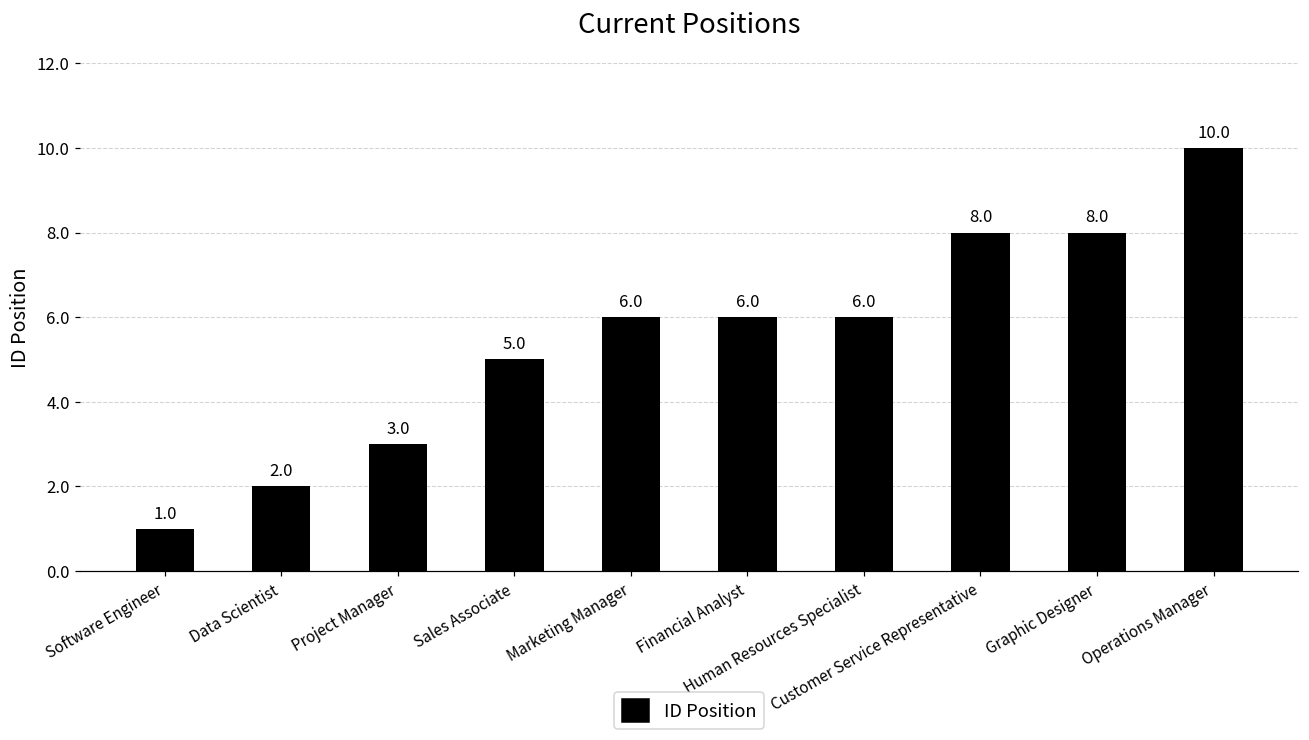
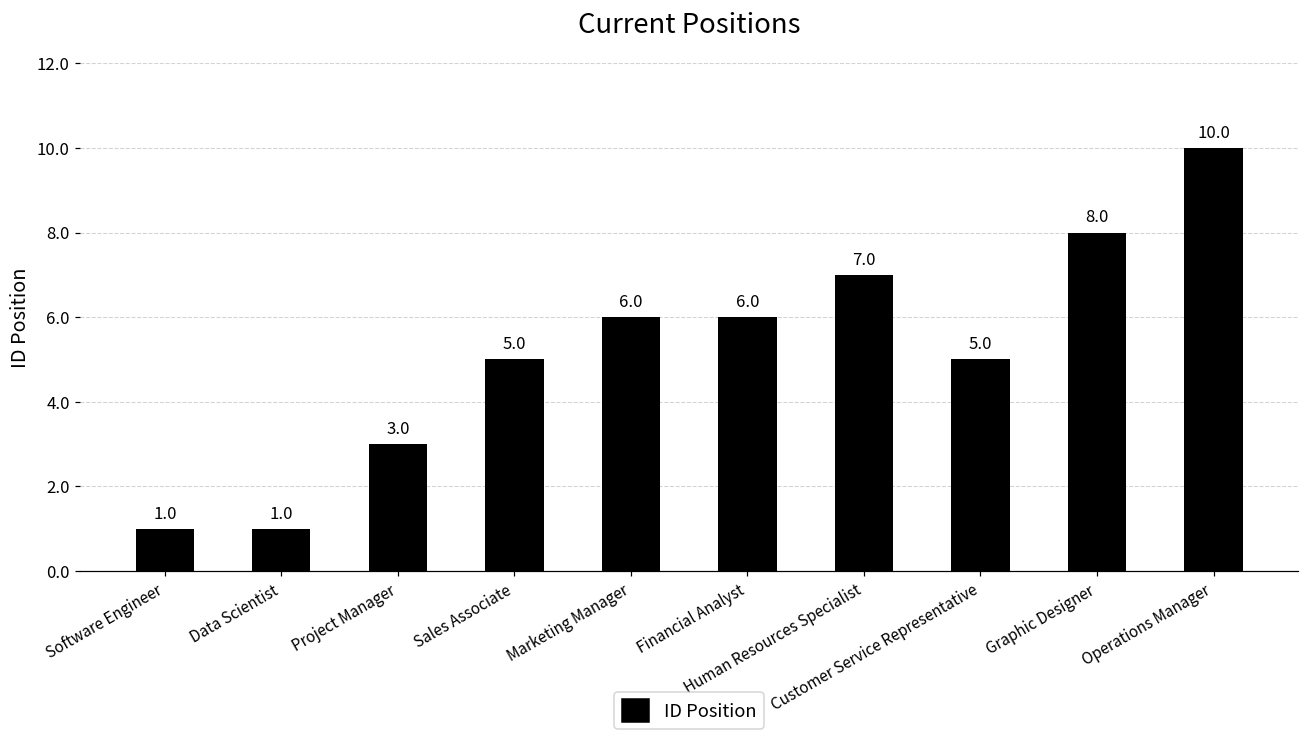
Data Scientist: 2.0 -> 1.0
Human Resources Specialist: 6.0 -> 7.0
Customer Service Representative: 8.0 -> 5.0
